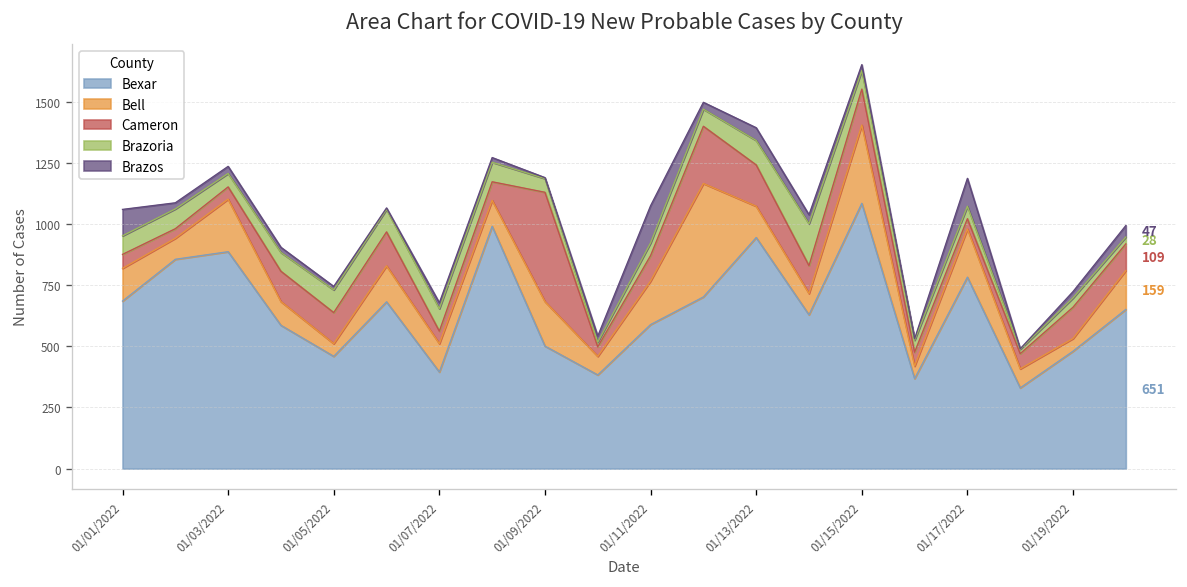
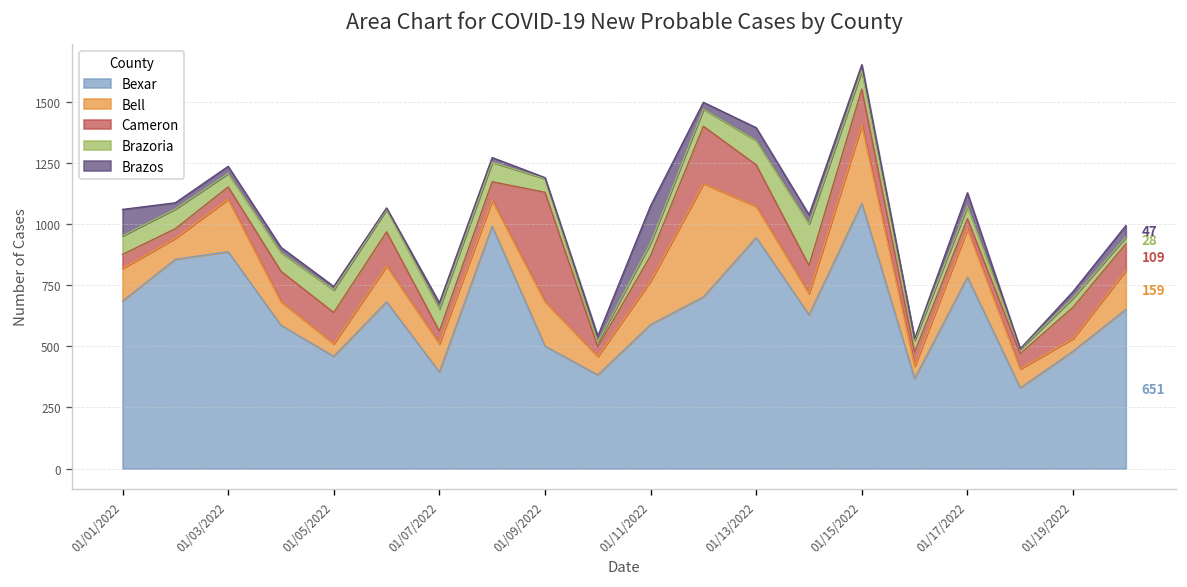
Brazos, 01/17/2022: 110 -> 60
